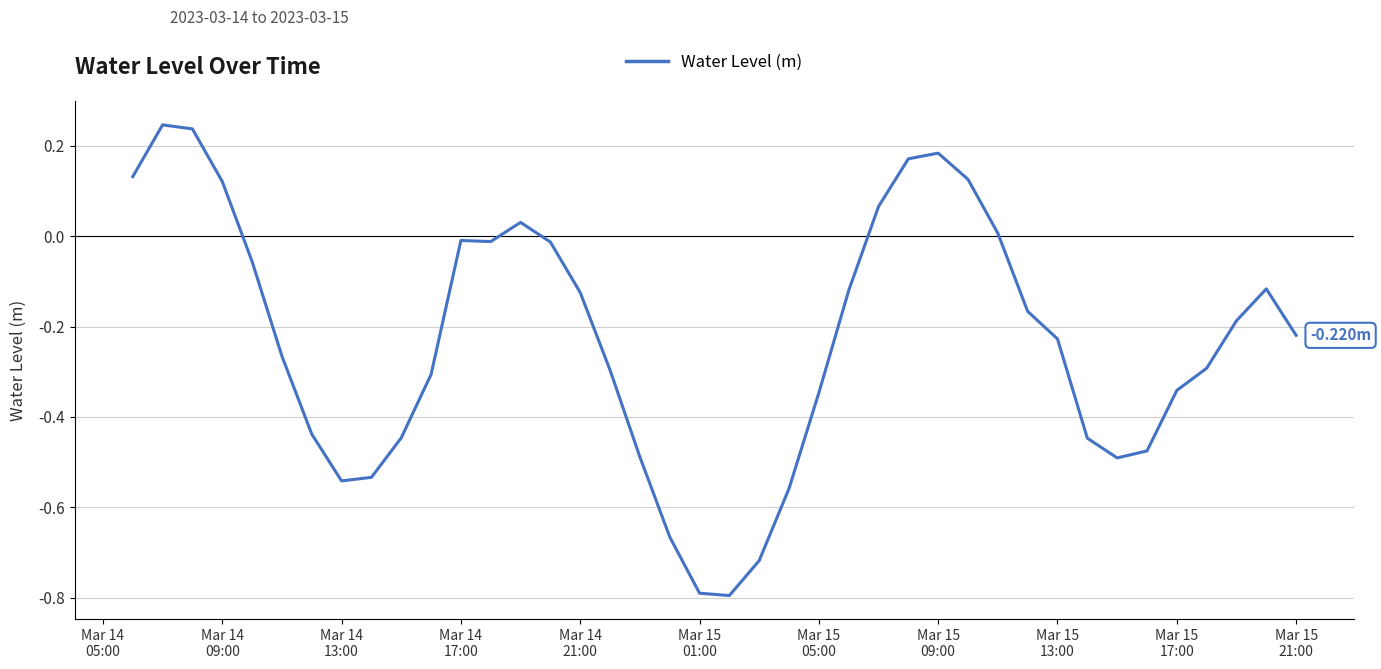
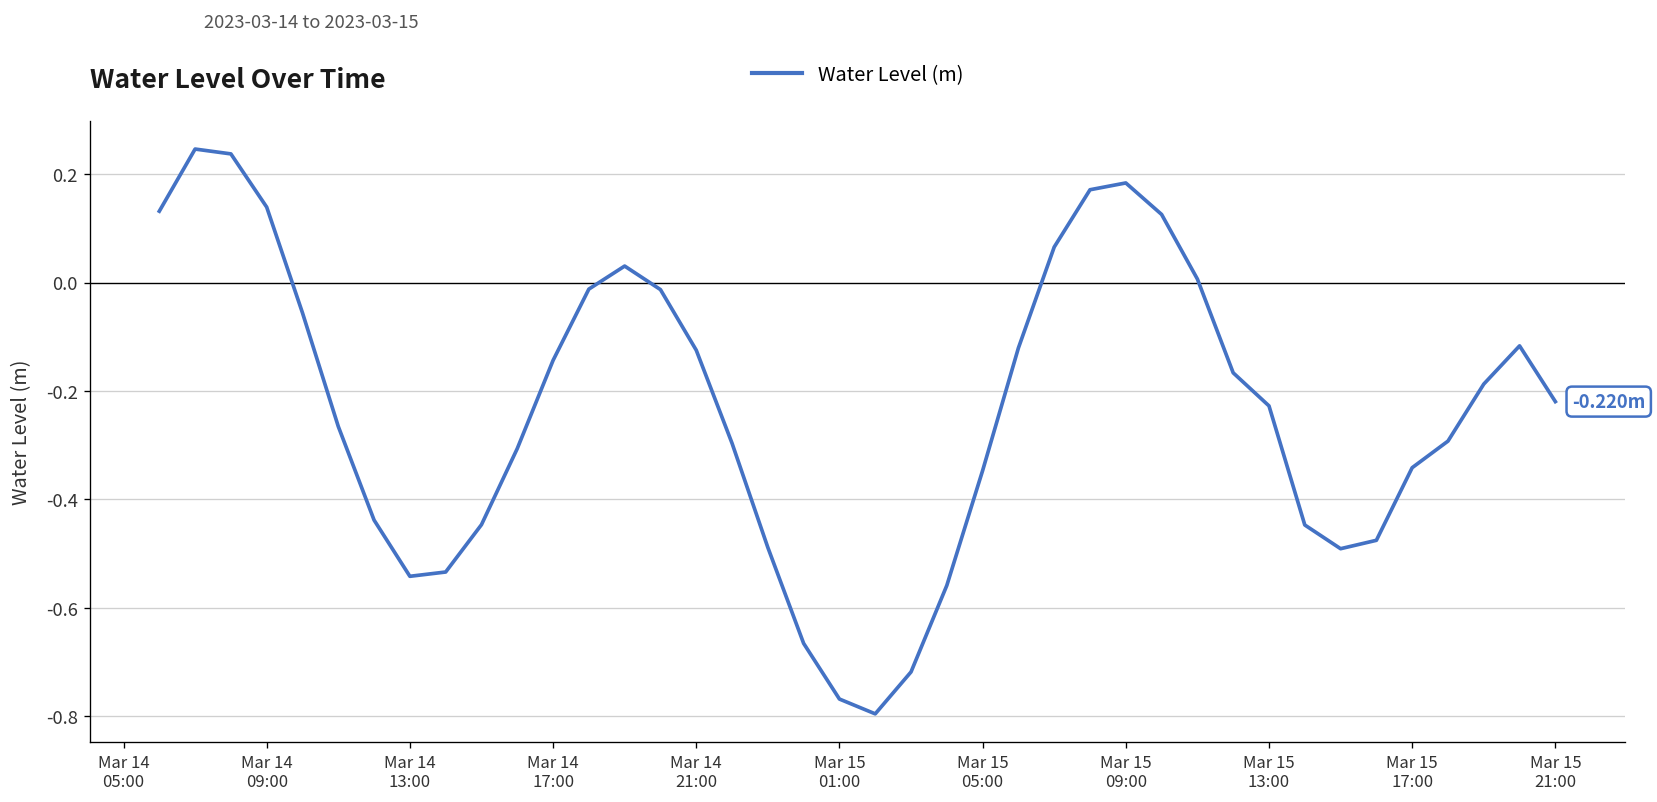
Mar 14 09:00: 0.12 -> 0.14
Mar 14 17:00: -0.01 -> -0.14
Mar 15 01:00: -0.79 -> -0.77
